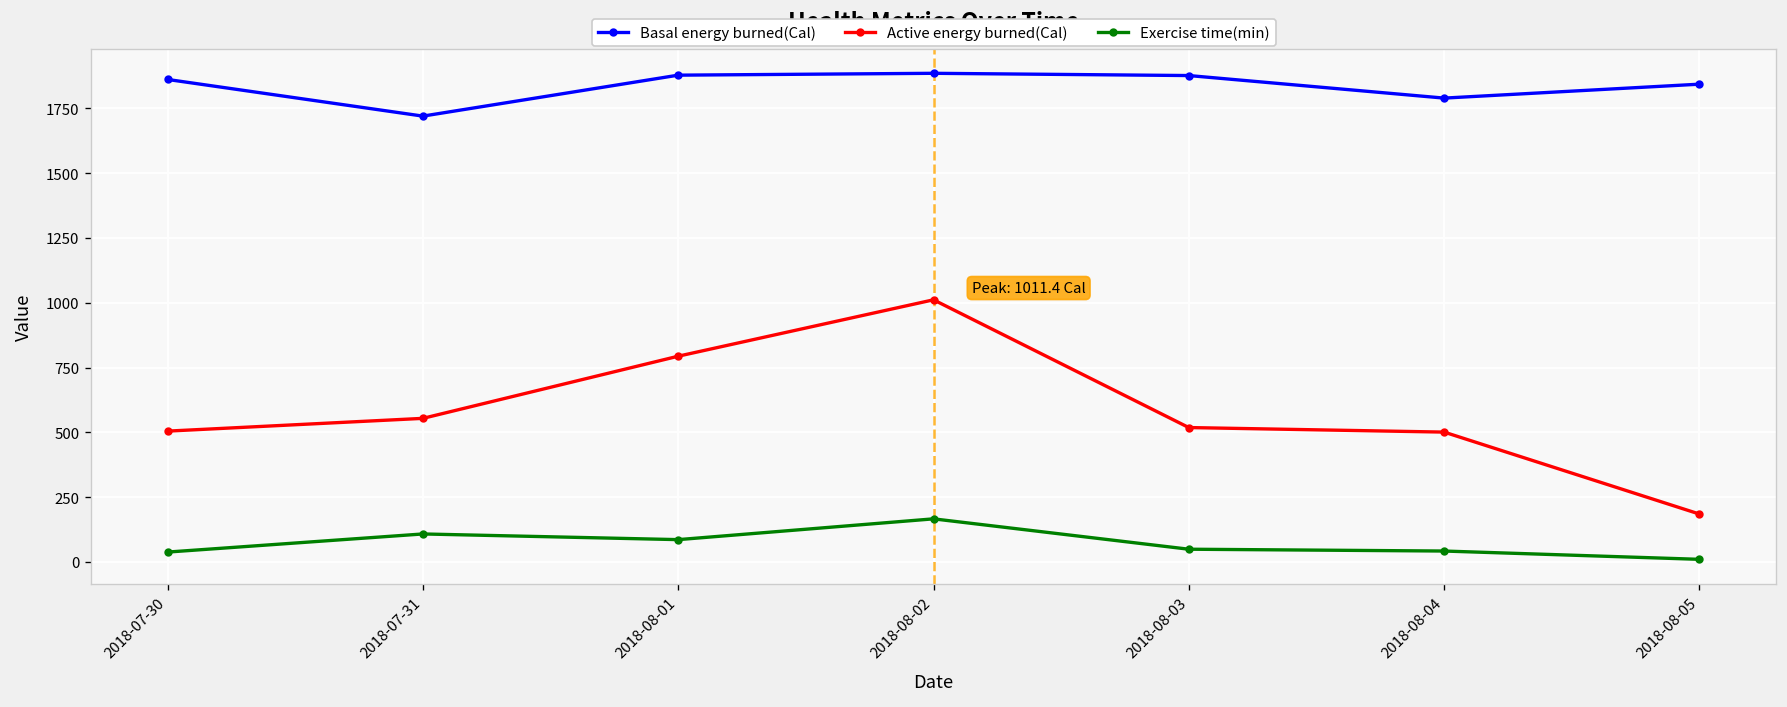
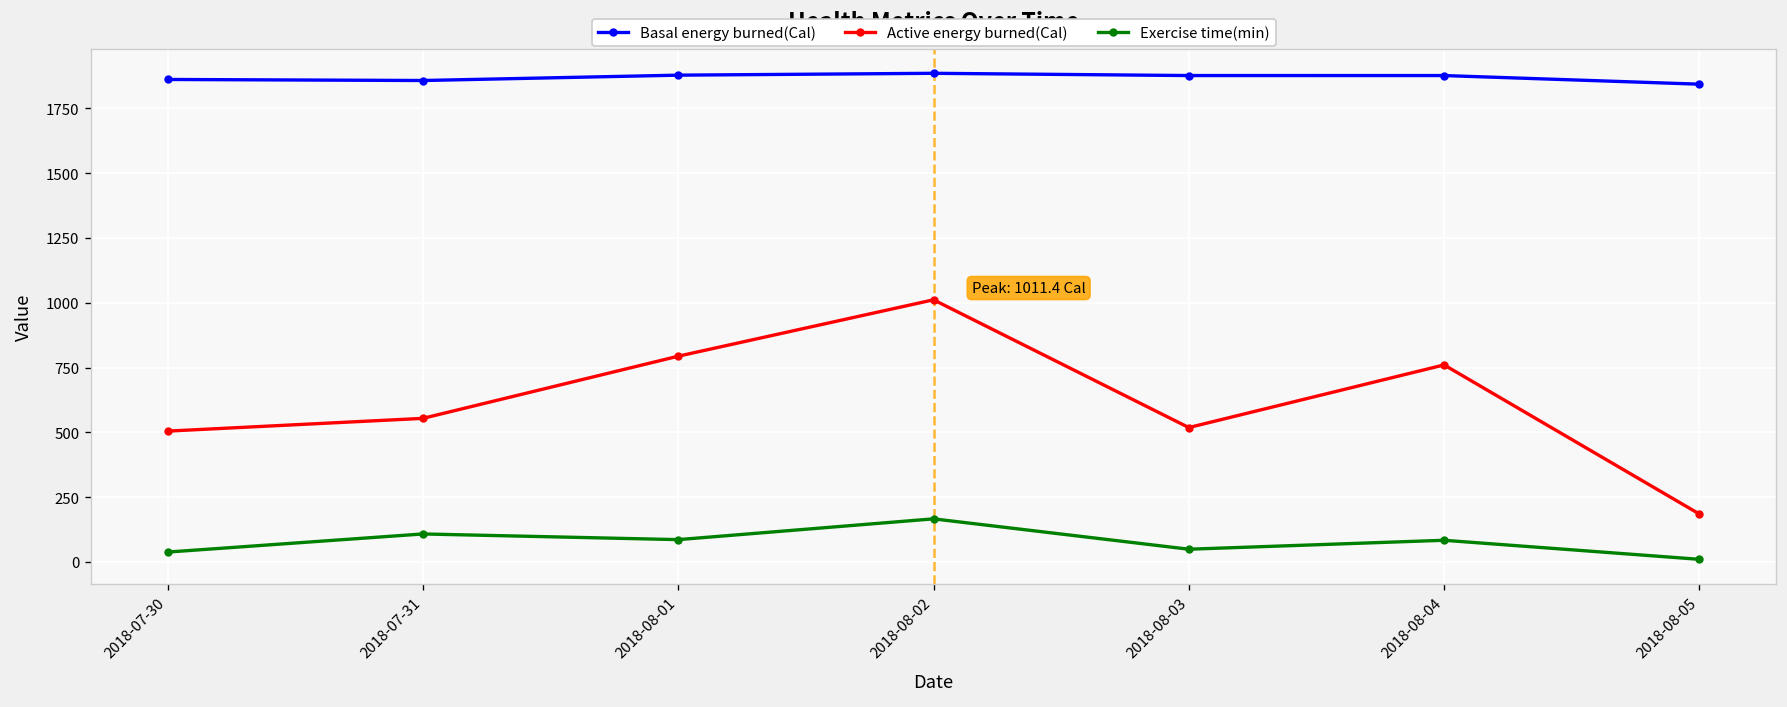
Basal energy burned(Cal), 2018-07-31: 1720 -> 1860
Basal energy burned(Cal), 2018-08-04: 1790 -> 1880
Active energy burned(Cal), 2018-08-04: 500 -> 760
Exercise time(min), 2018-08-04: 40 -> 80
